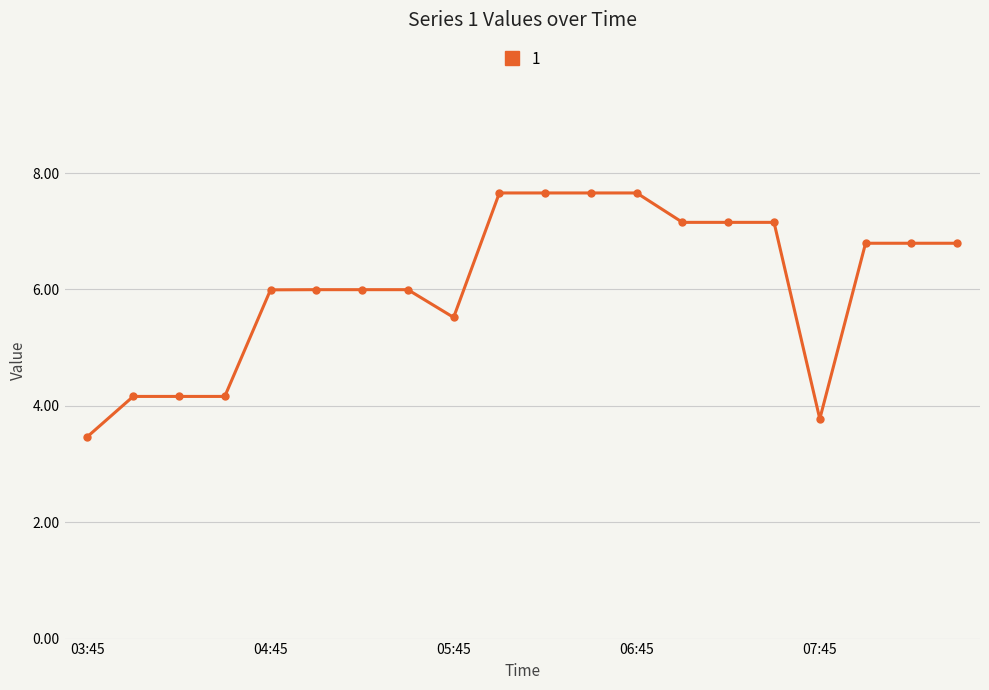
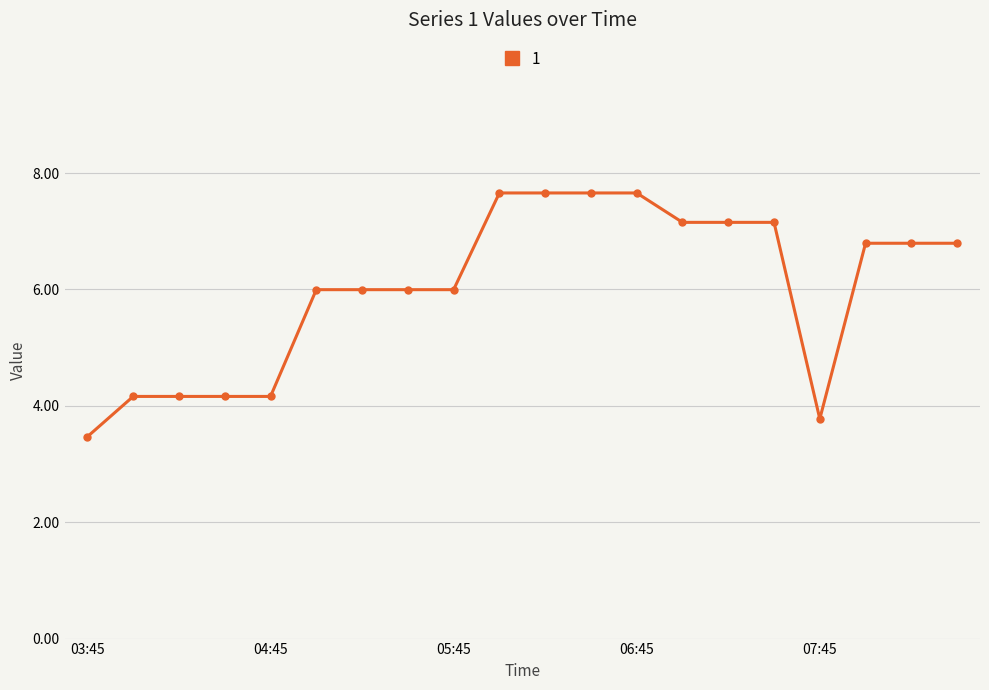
04:45: 6.0 -> 4.2
05:45: 5.5 -> 6.0
